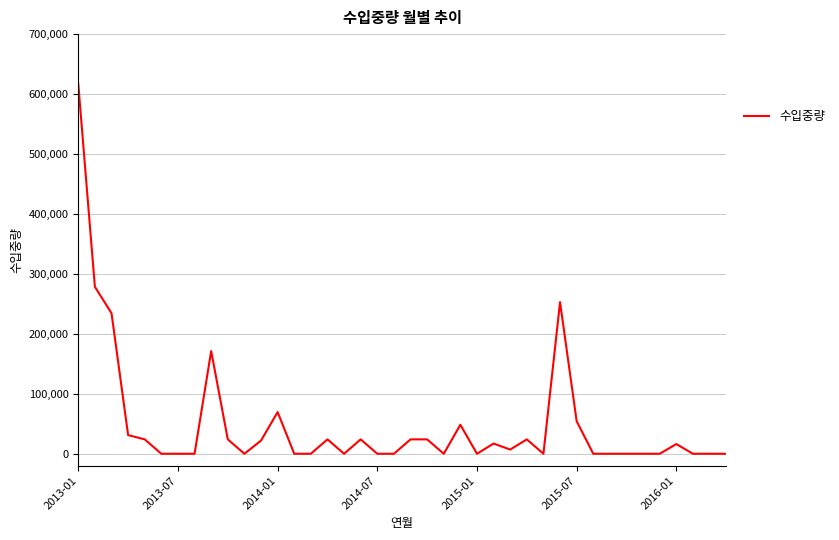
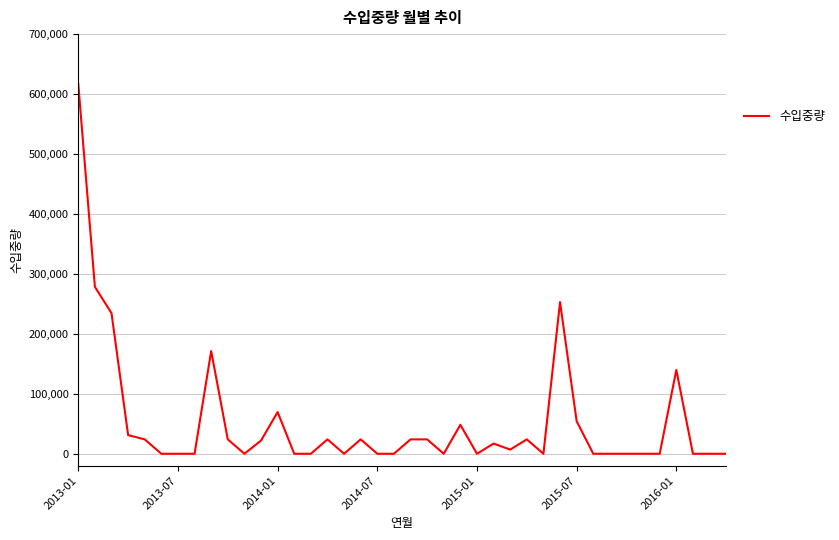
2016-01: 20,000 -> 140,000
